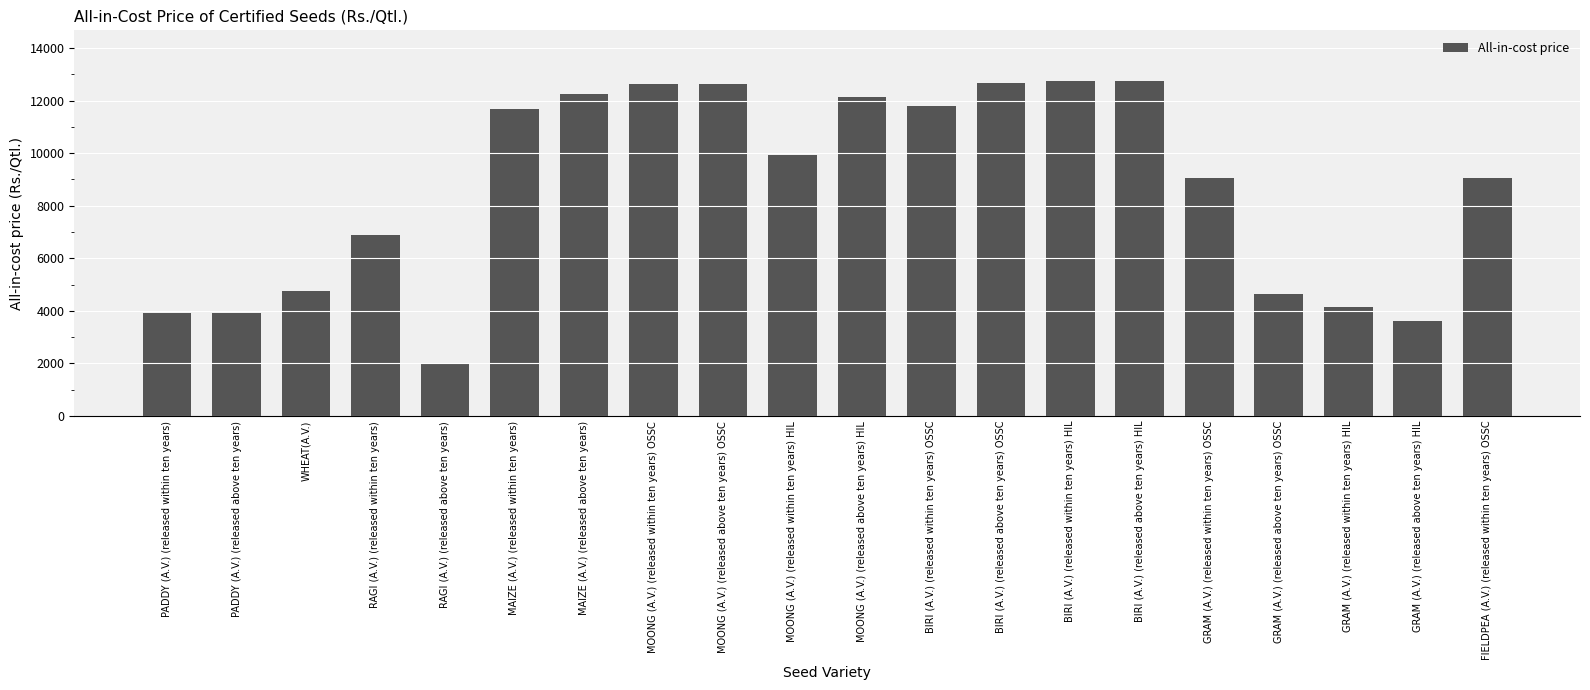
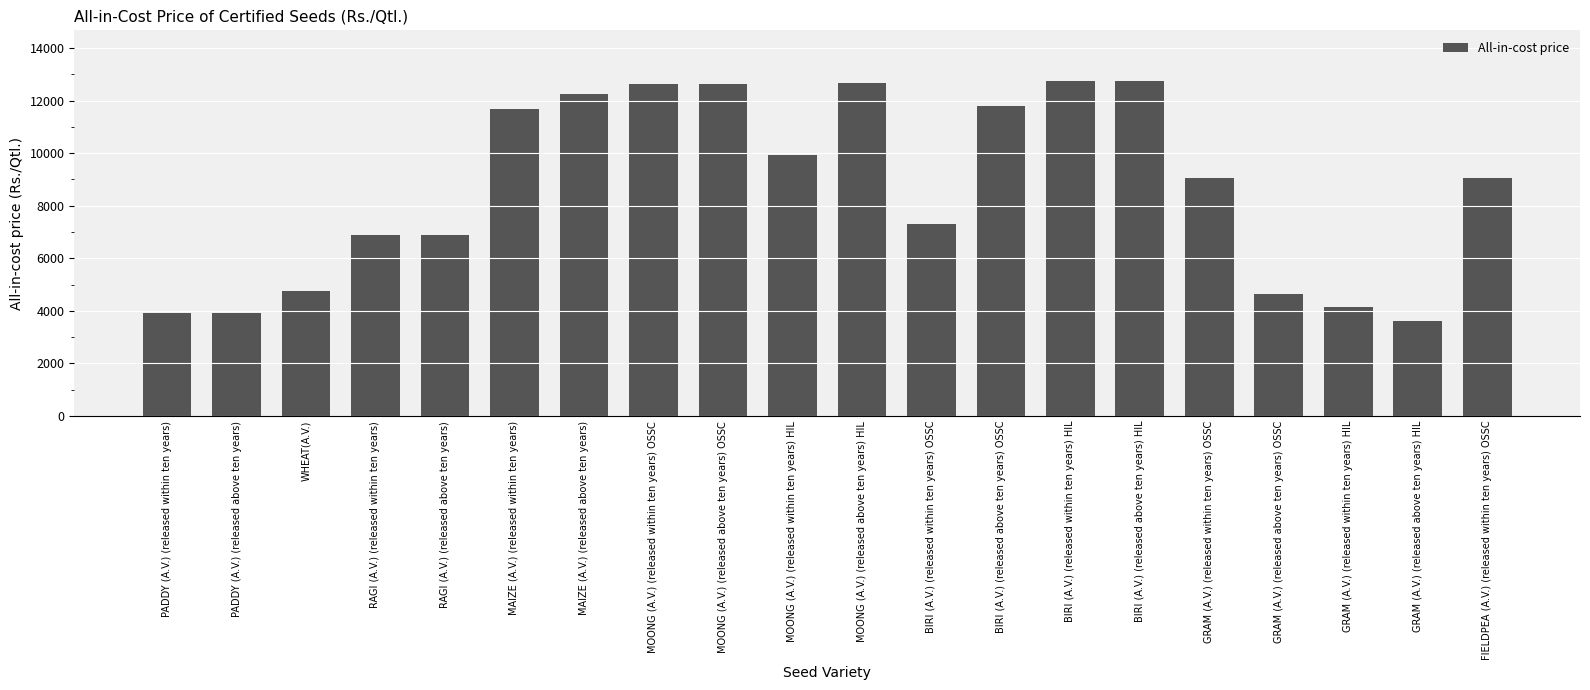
RAGI (A.V.) (released above ten years): 2000 -> 6900
MOONG (A.V.) (released above ten years) HIL: 12100 -> 12700
BIRI (A.V.) (released within ten years) OSSC: 11800 -> 7300
BIRI (A.V.) (released above ten years) OSSC: 12700 -> 11800
